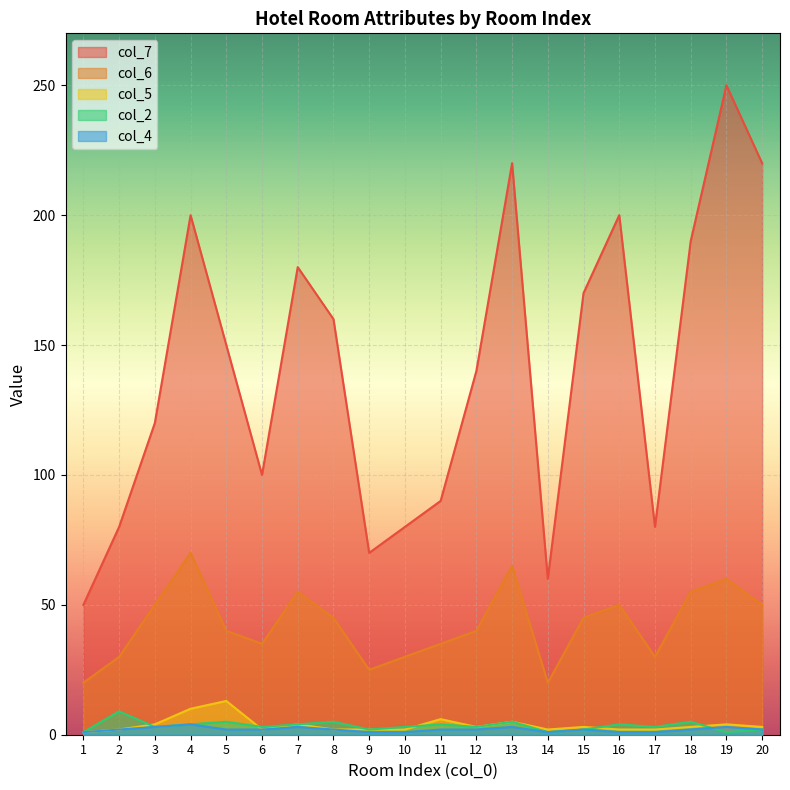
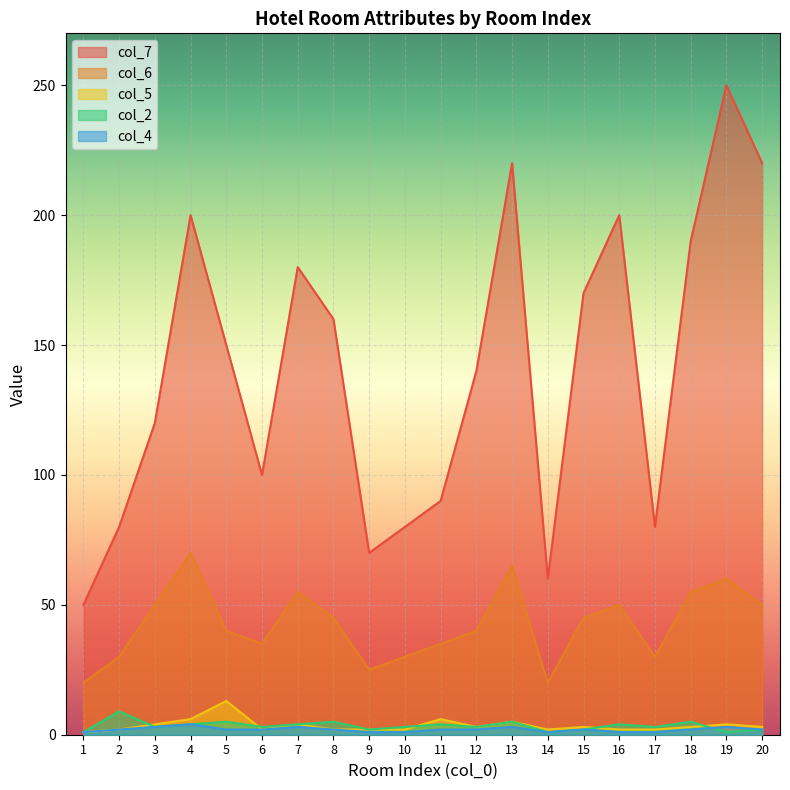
col_5, 4: 10 -> 6
